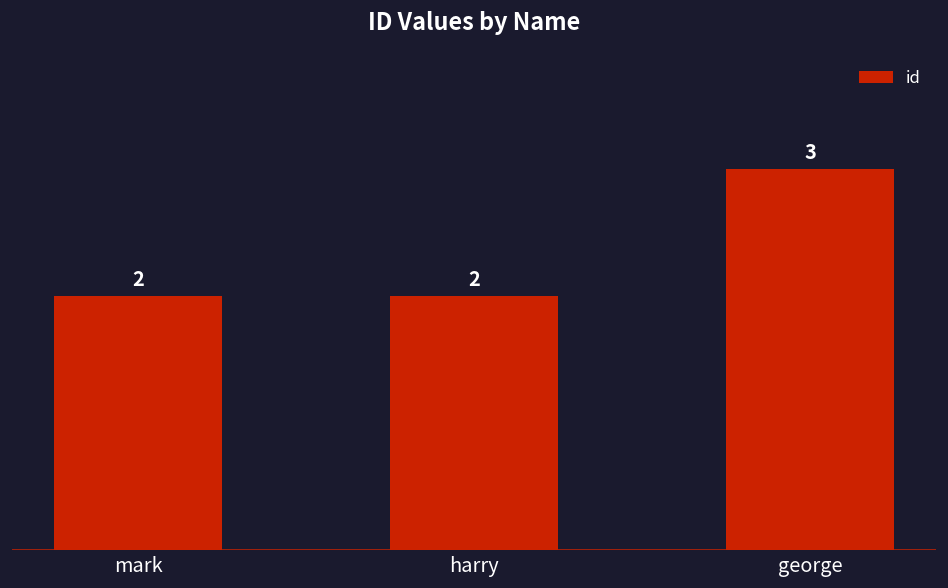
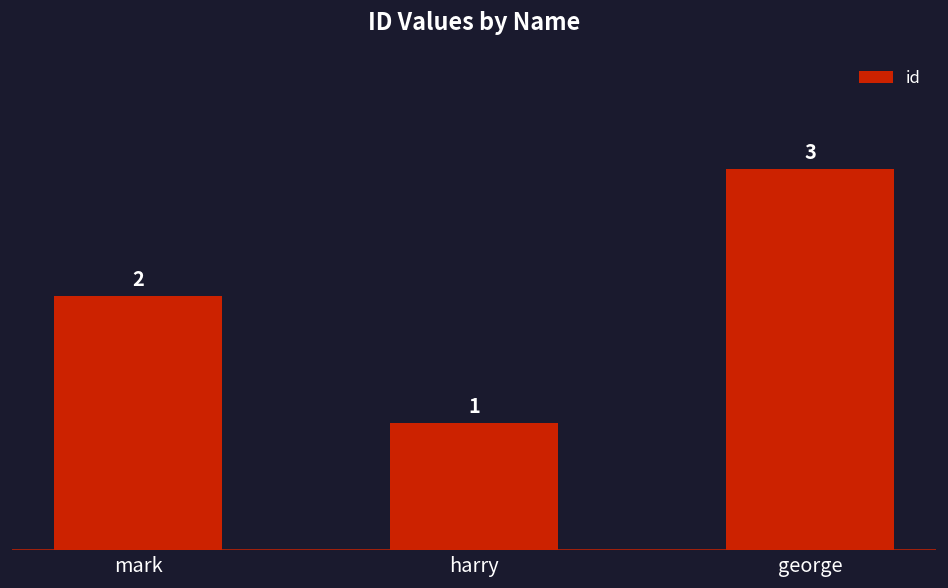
harry: 2 -> 1
